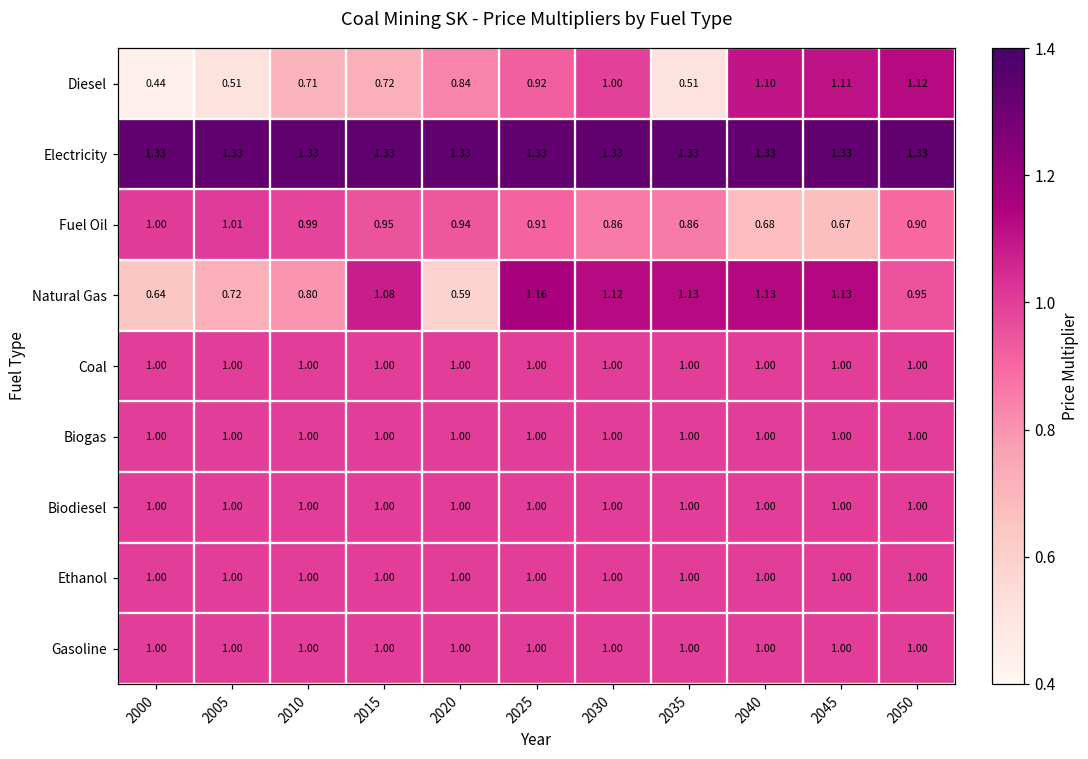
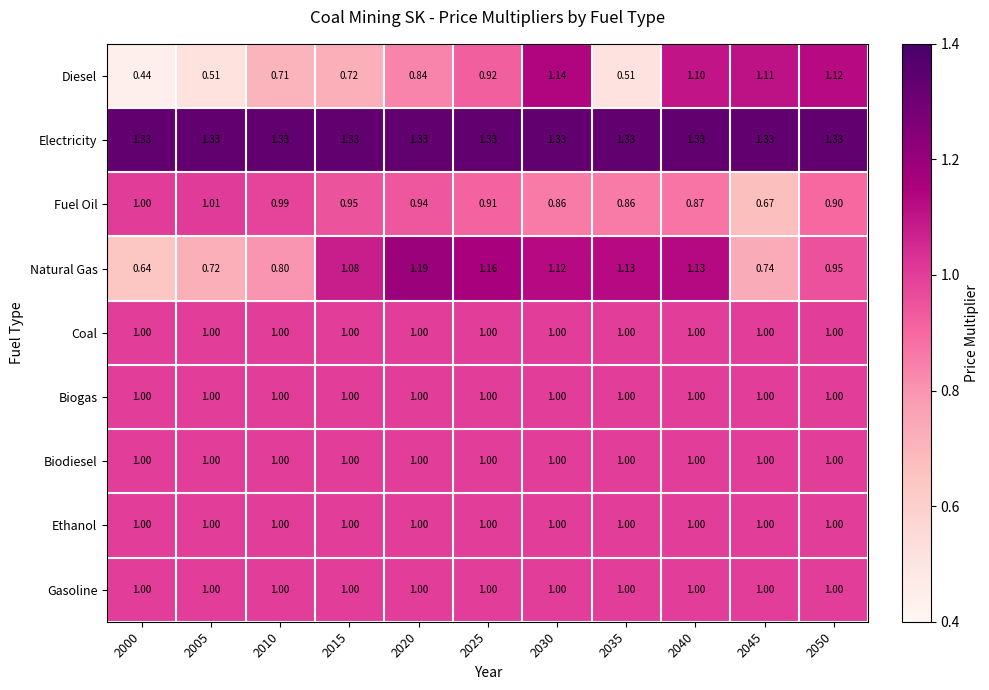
Diesel, 2030: 1.00 -> 1.14
Fuel Oil, 2040: 0.68 -> 0.87
Natural Gas, 2020: 0.59 -> 1.19
Natural Gas, 2045: 1.13 -> 0.74
